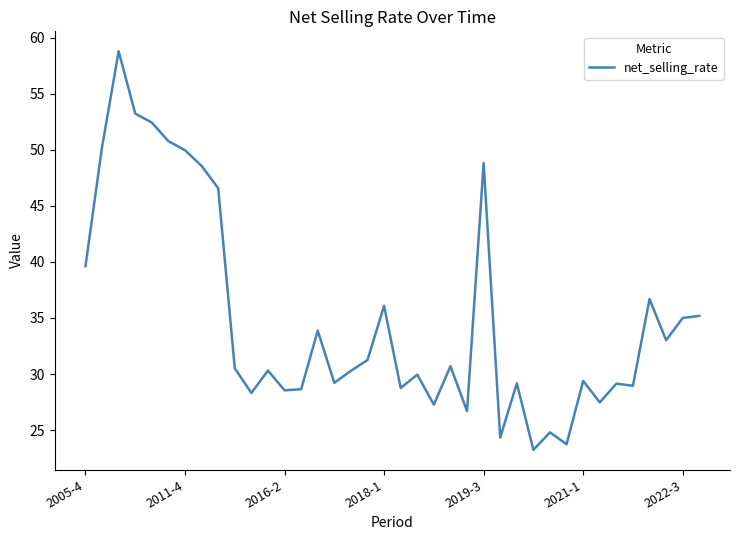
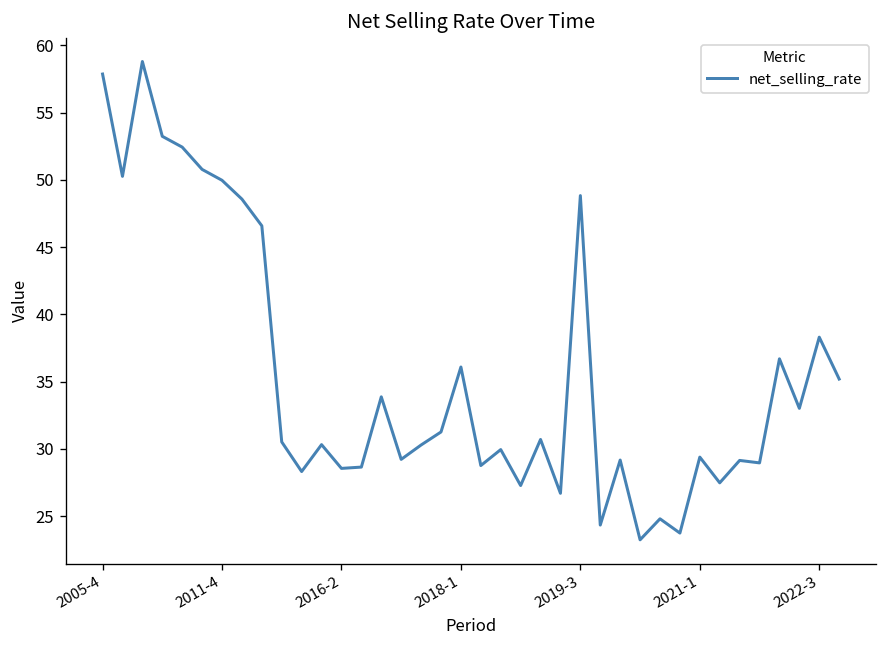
2005-4: 39.6 -> 57.9
2022-3: 35.0 -> 38.3
